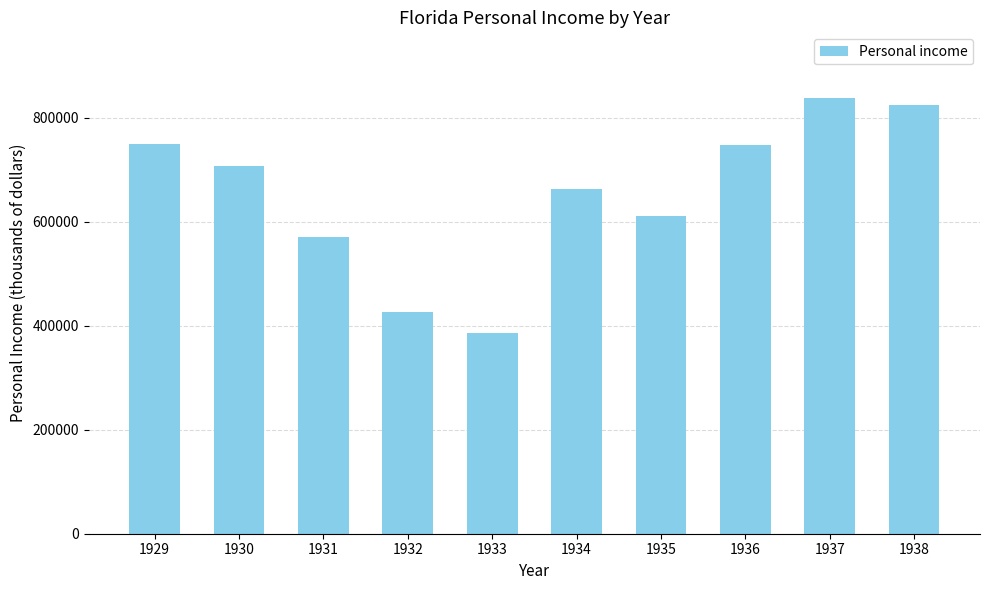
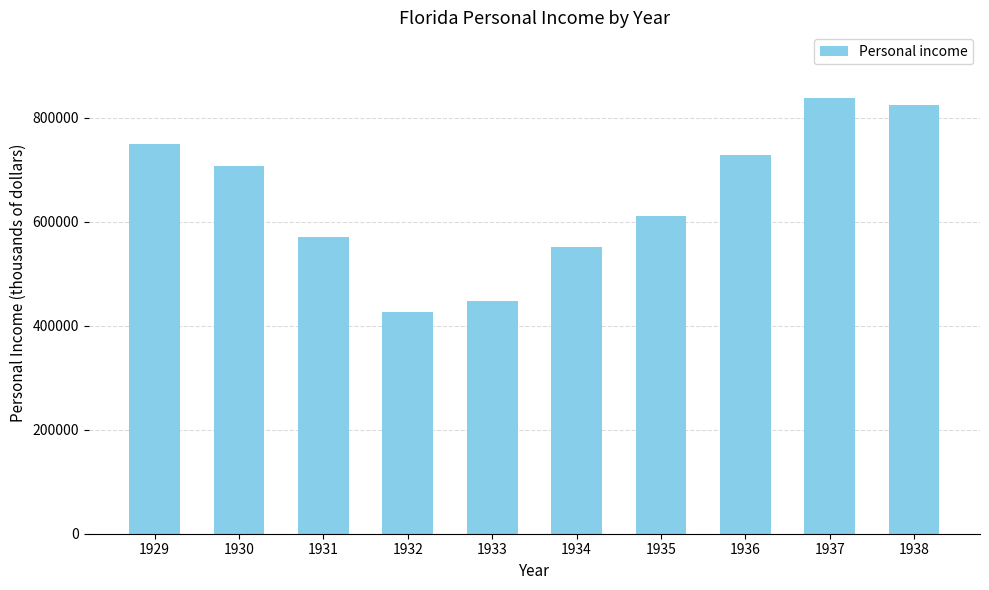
1933: 390000 -> 450000
1934: 660000 -> 550000
1936: 750000 -> 730000
